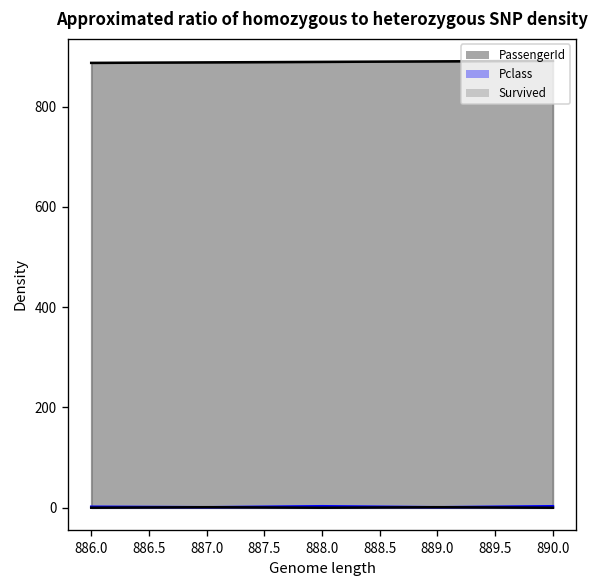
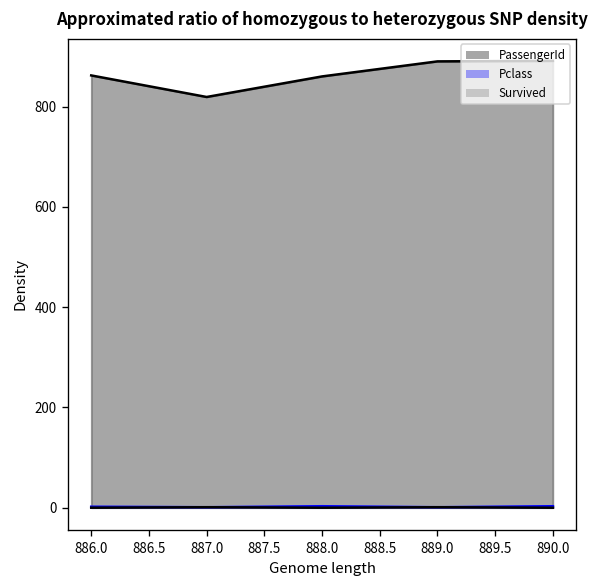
PassengerId, 886.0: 890 -> 860
PassengerId, 887.0: 890 -> 820
PassengerId, 888.0: 890 -> 860
